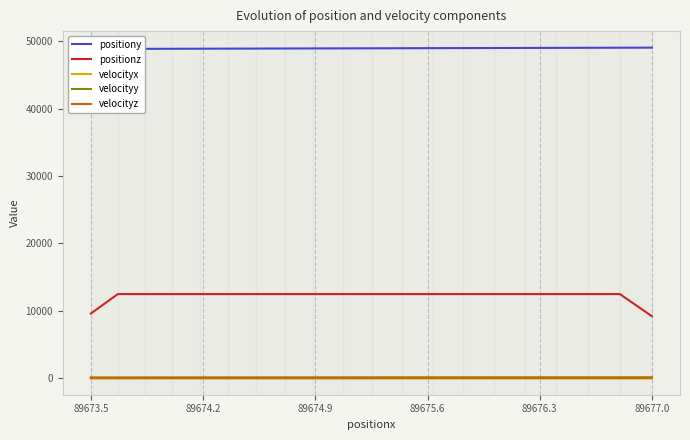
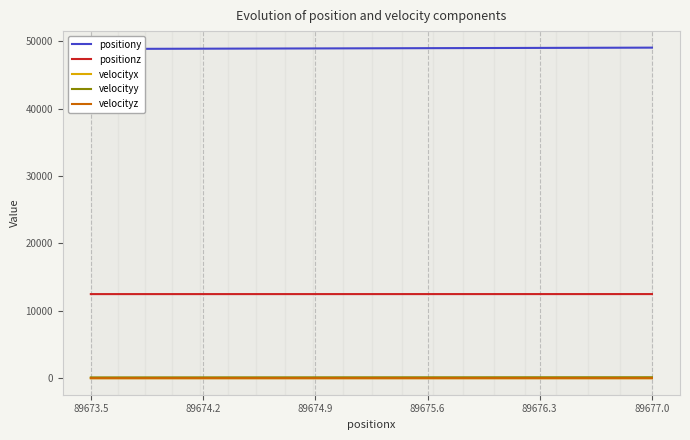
positionz, 89673.5: 10000 -> 12000
positionz, 89677.0: 9000 -> 12000
